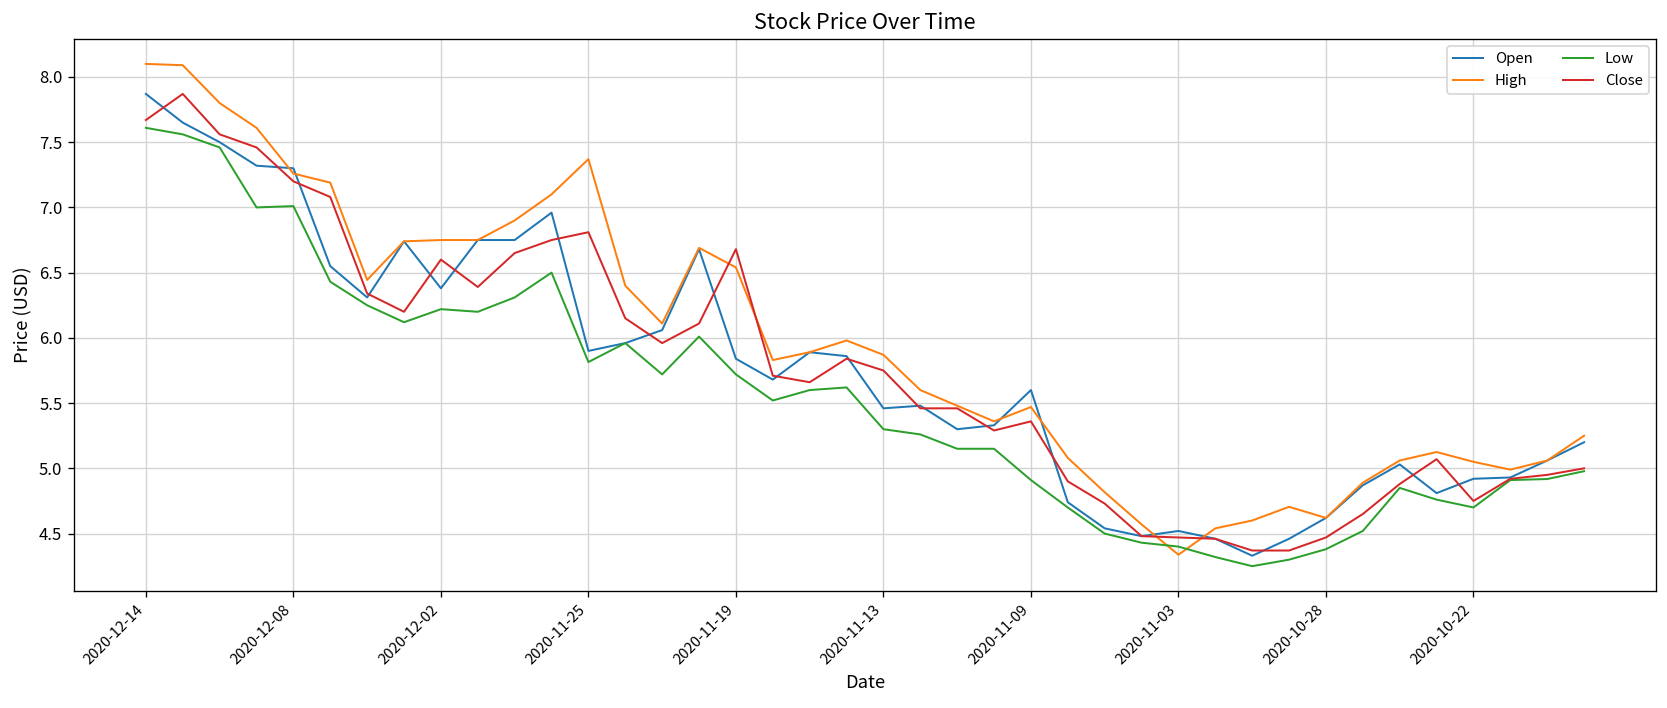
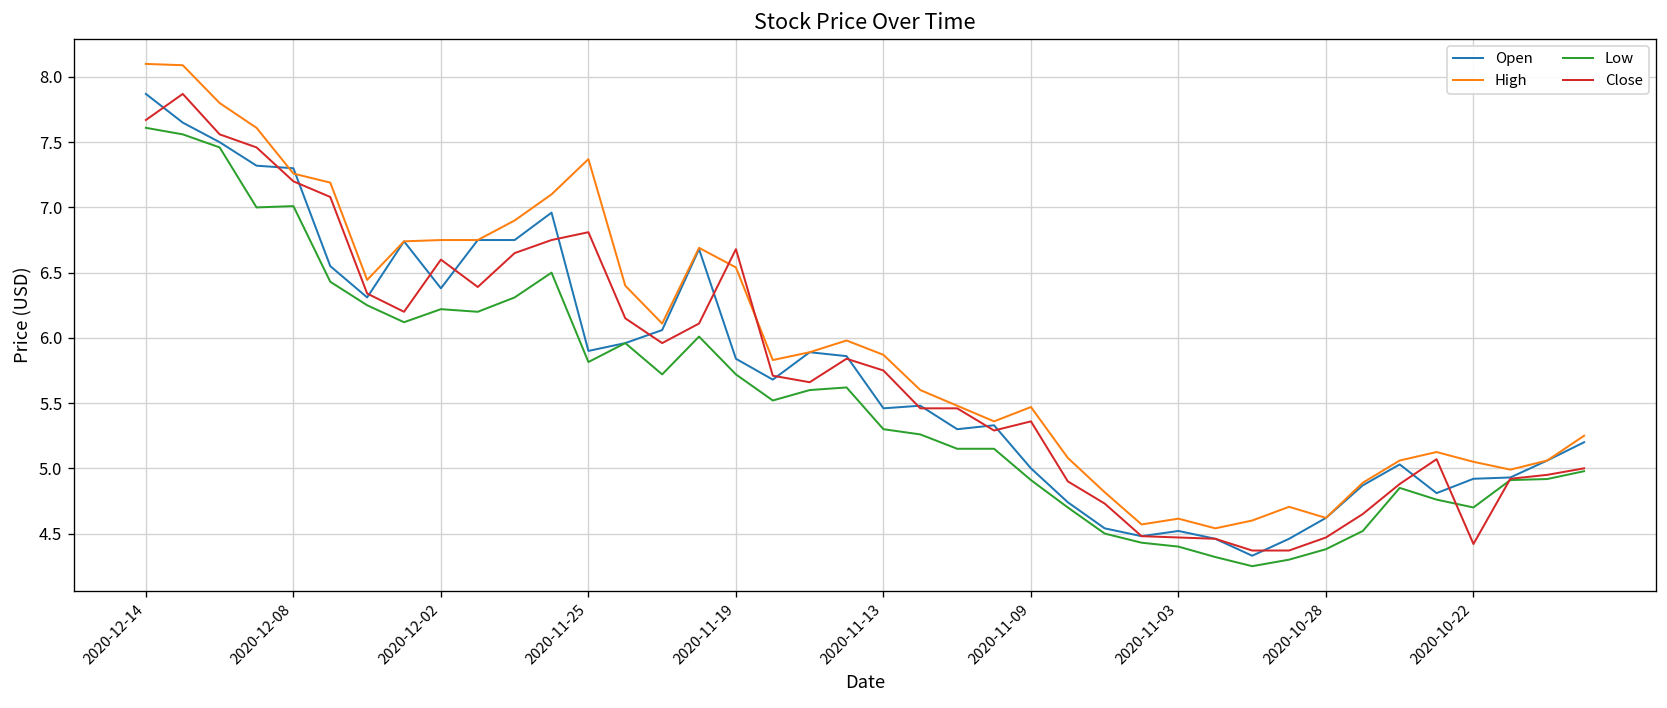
Open, 2020-11-09: 5.6 -> 5.0
High, 2020-11-03: 4.34 -> 4.61
Close, 2020-10-22: 4.75 -> 4.42
